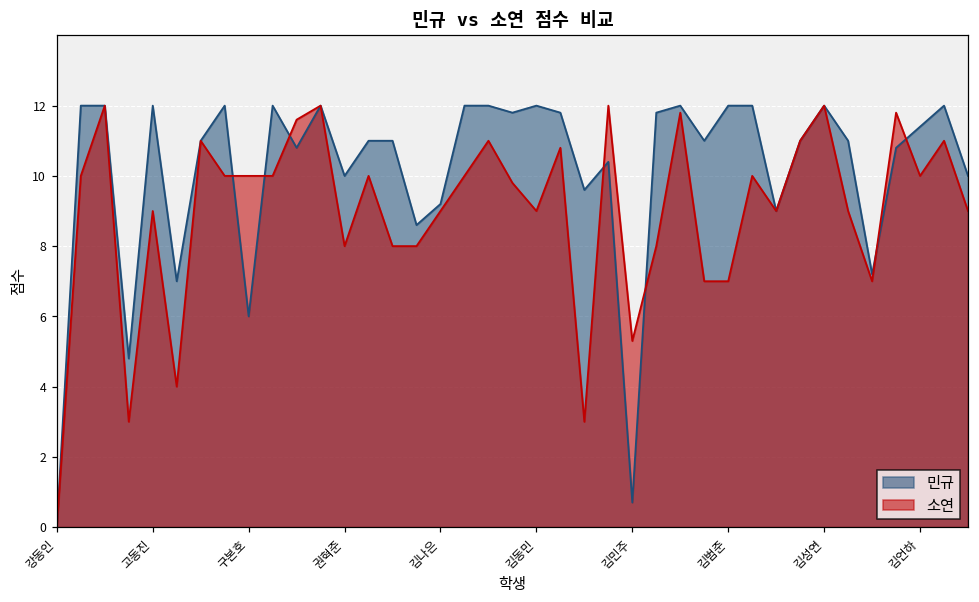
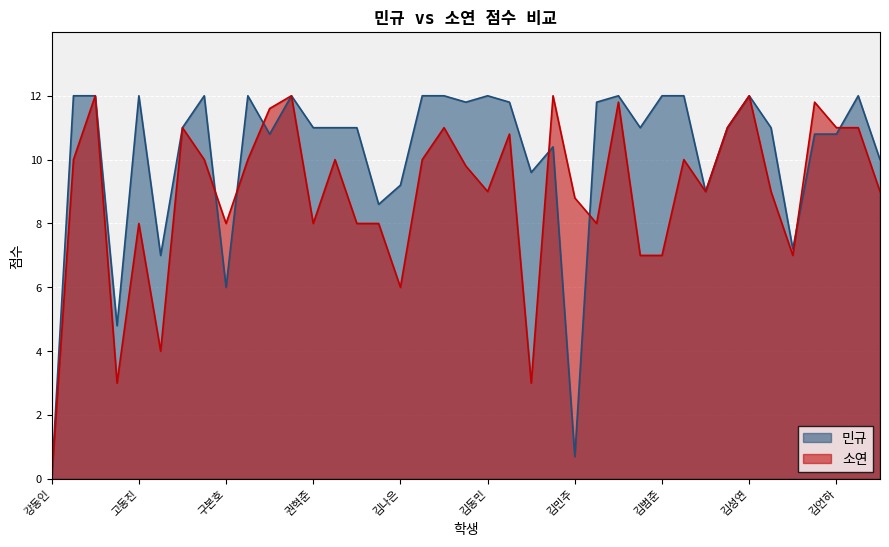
소연, 고동진: 9 -> 8
소연, 구본호: 10 -> 8
민규, 권혁준: 10 -> 11
소연, 김나은: 9 -> 6
소연, 김민주: 5.3 -> 8.8
민규, 김언하: 11.4 -> 10.8
소연, 김언하: 10 -> 11
